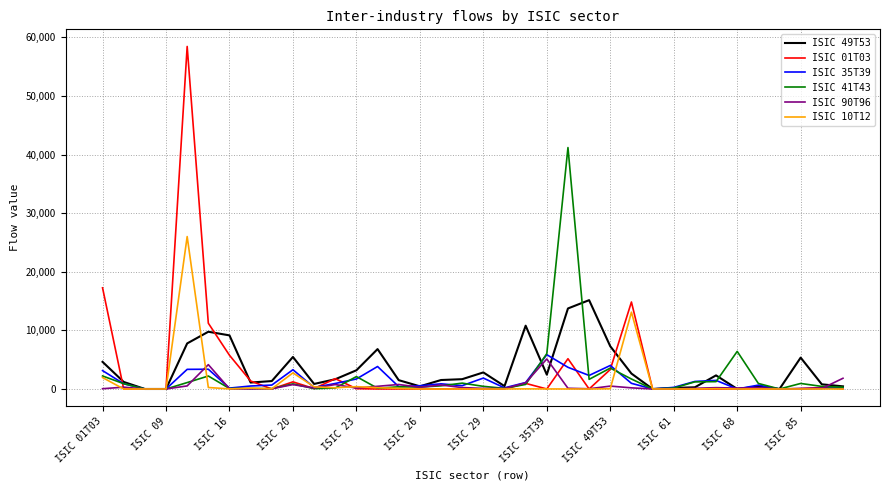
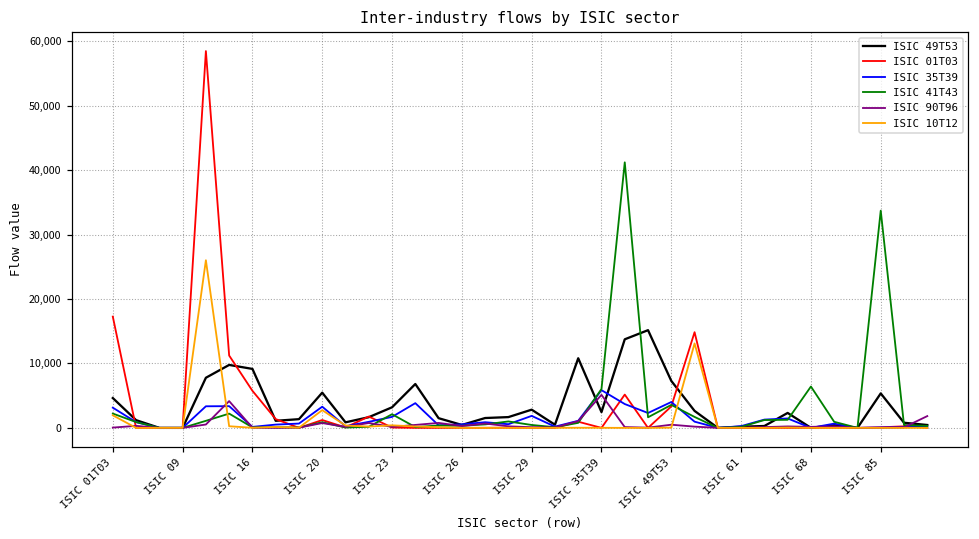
ISIC 41T43, ISIC 85: 1,000 -> 34,000
